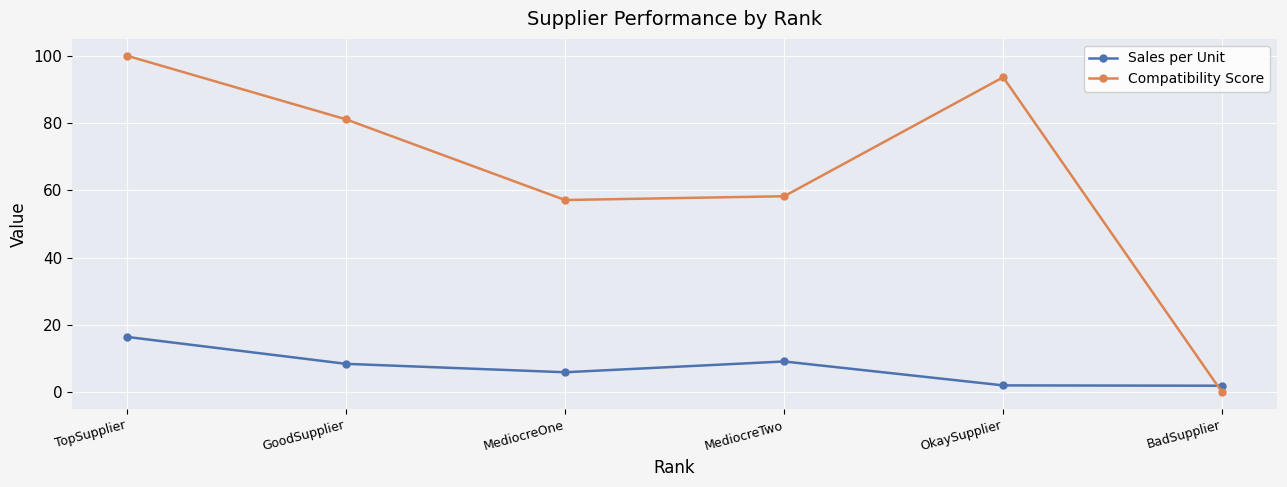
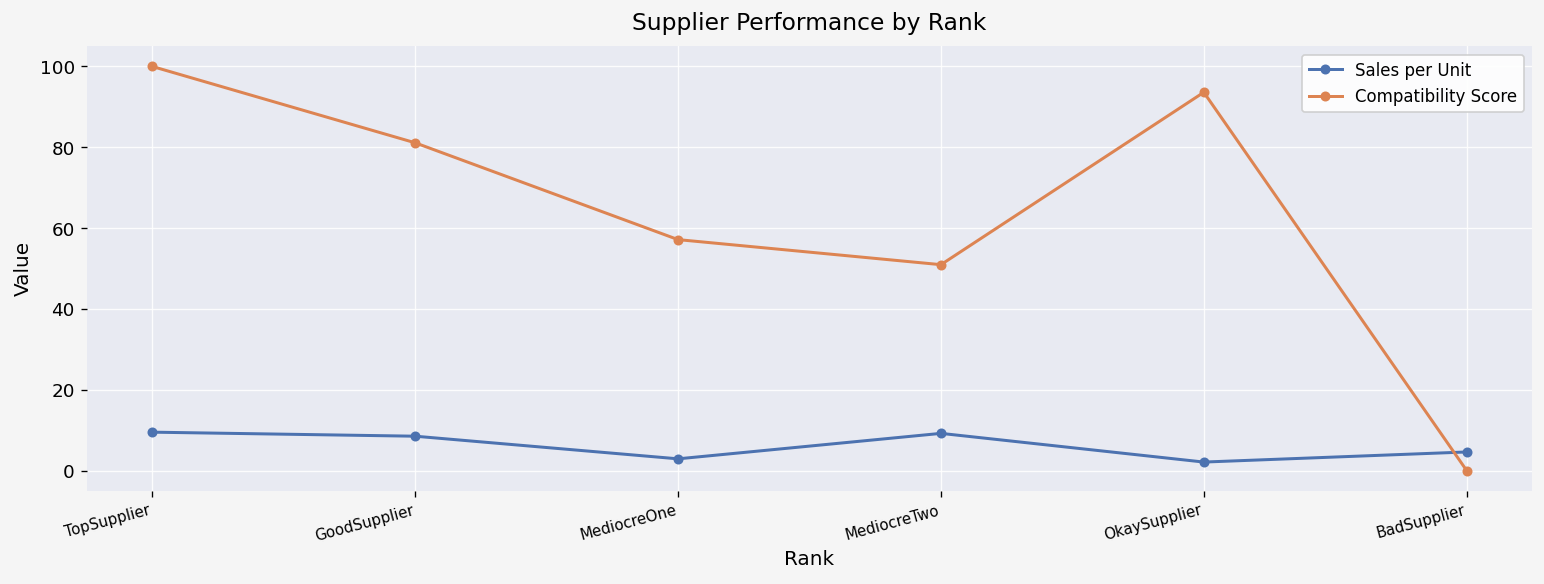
Sales per Unit, TopSupplier: 17 -> 10
Sales per Unit, MediocreOne: 6 -> 3
Compatibility Score, MediocreTwo: 58 -> 51
Sales per Unit, BadSupplier: 2 -> 5
